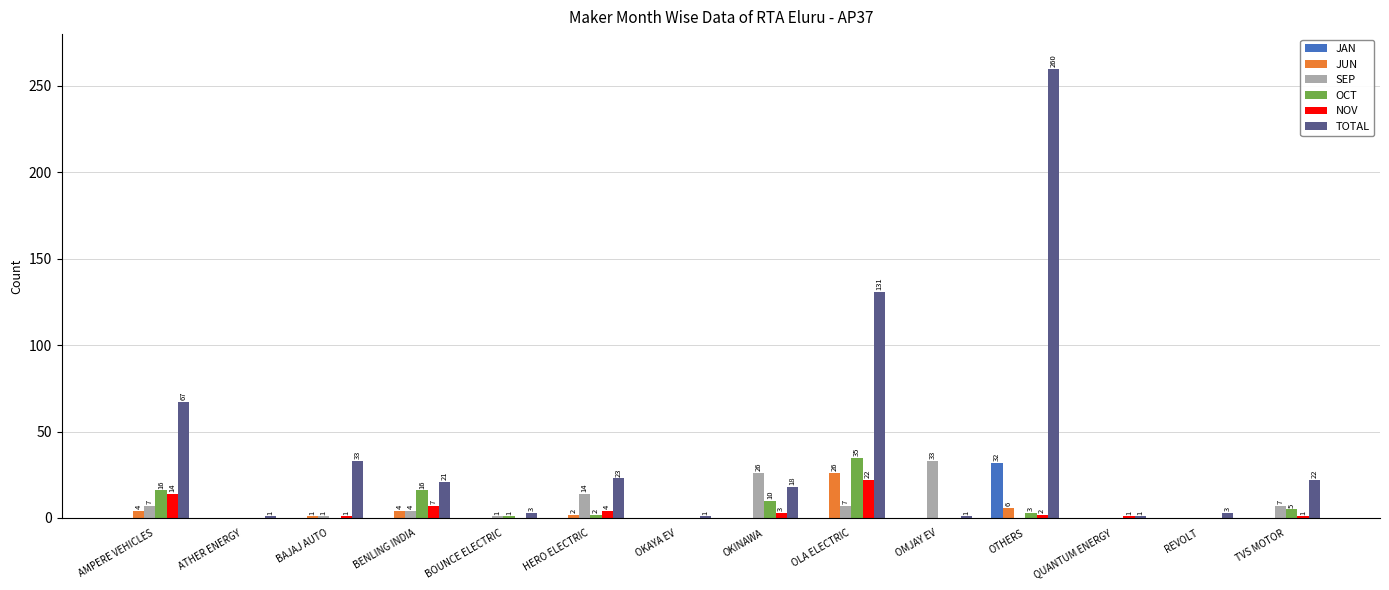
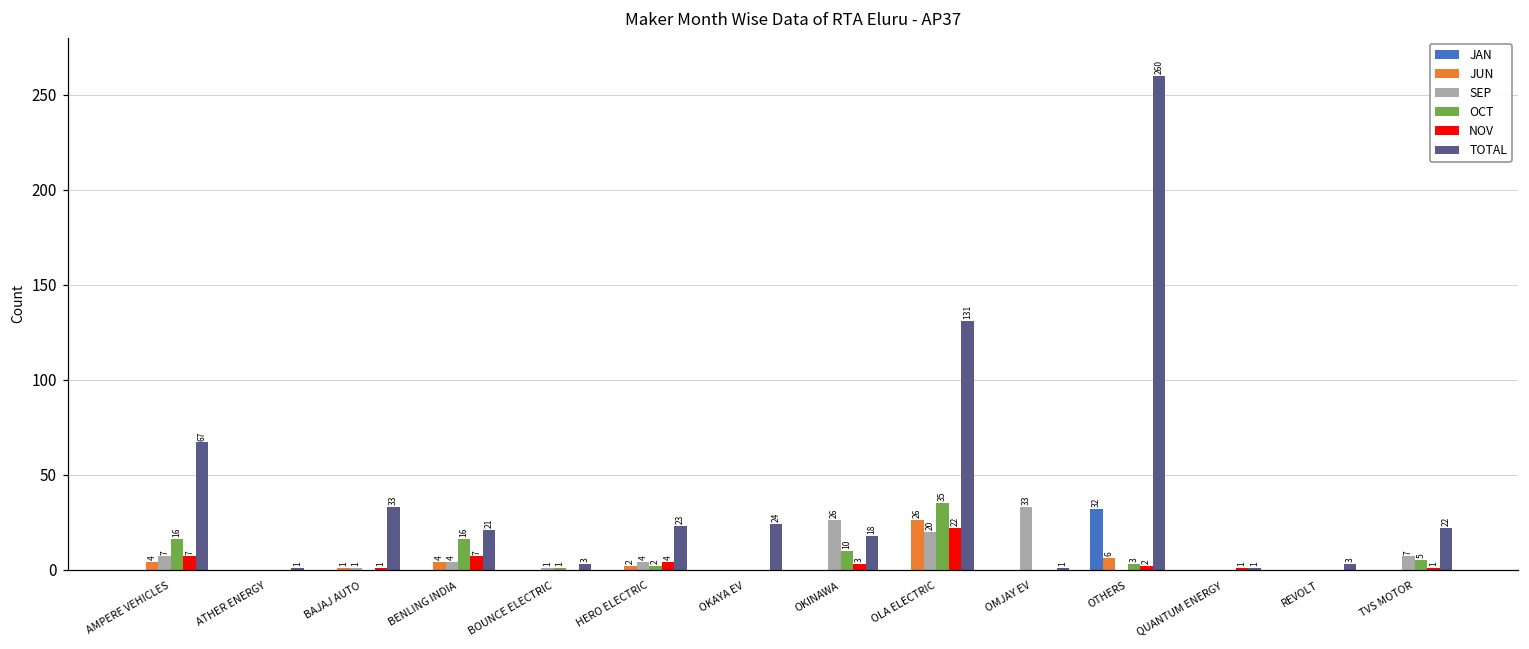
NOV, AMPERE VEHICLES: 14 -> 7
SEP, HERO ELECTRIC: 14 -> 4
TOTAL, OKAYA EV: 1 -> 24
SEP, OLA ELECTRIC: 7 -> 20
